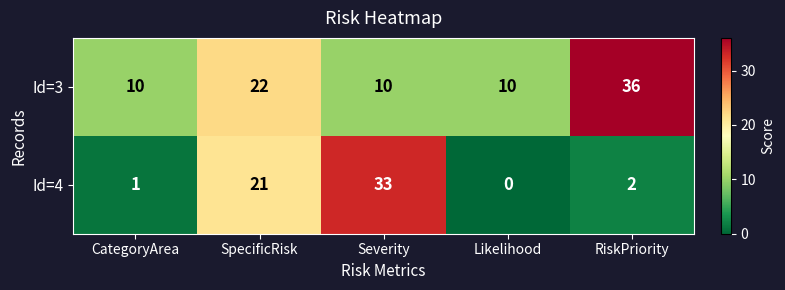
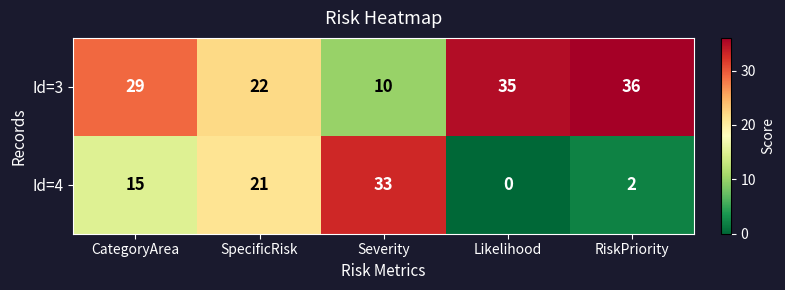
Id=3, CategoryArea: 10 -> 29
Id=3, Likelihood: 10 -> 35
Id=4, CategoryArea: 1 -> 15
